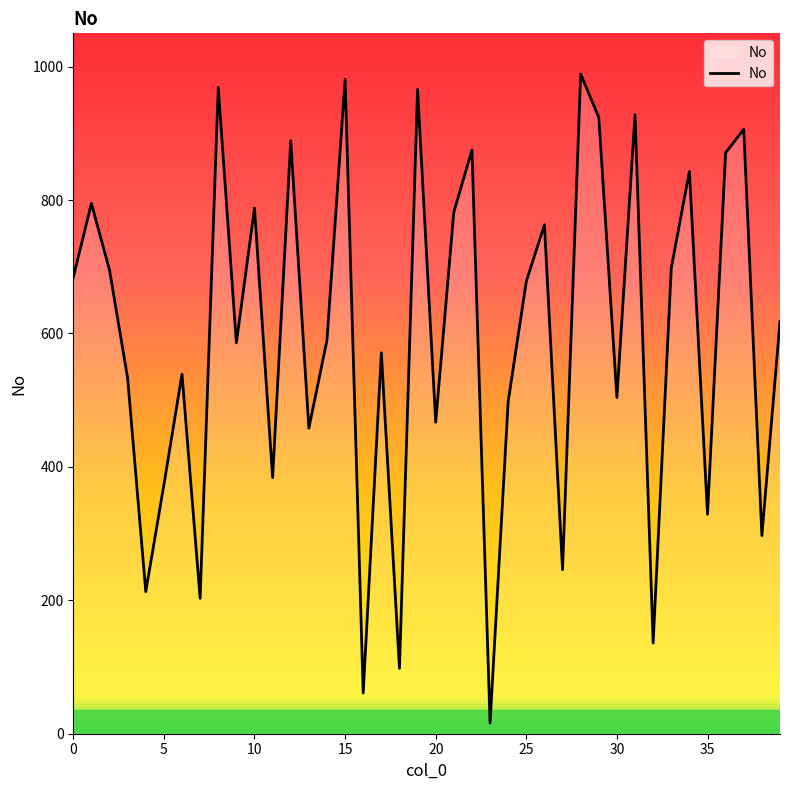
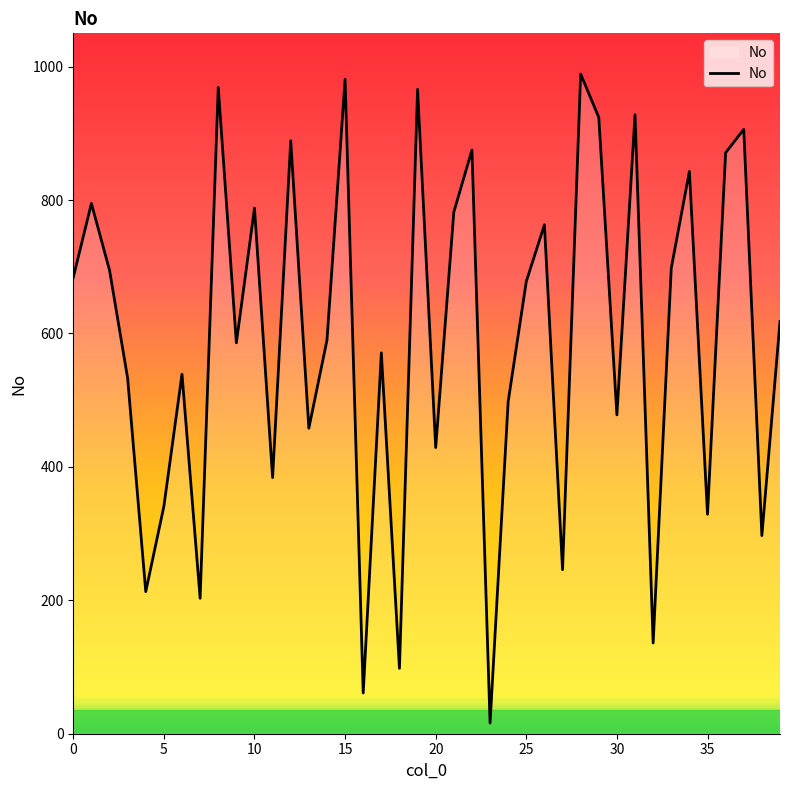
5: 370 -> 340
20: 470 -> 430
30: 500 -> 480
